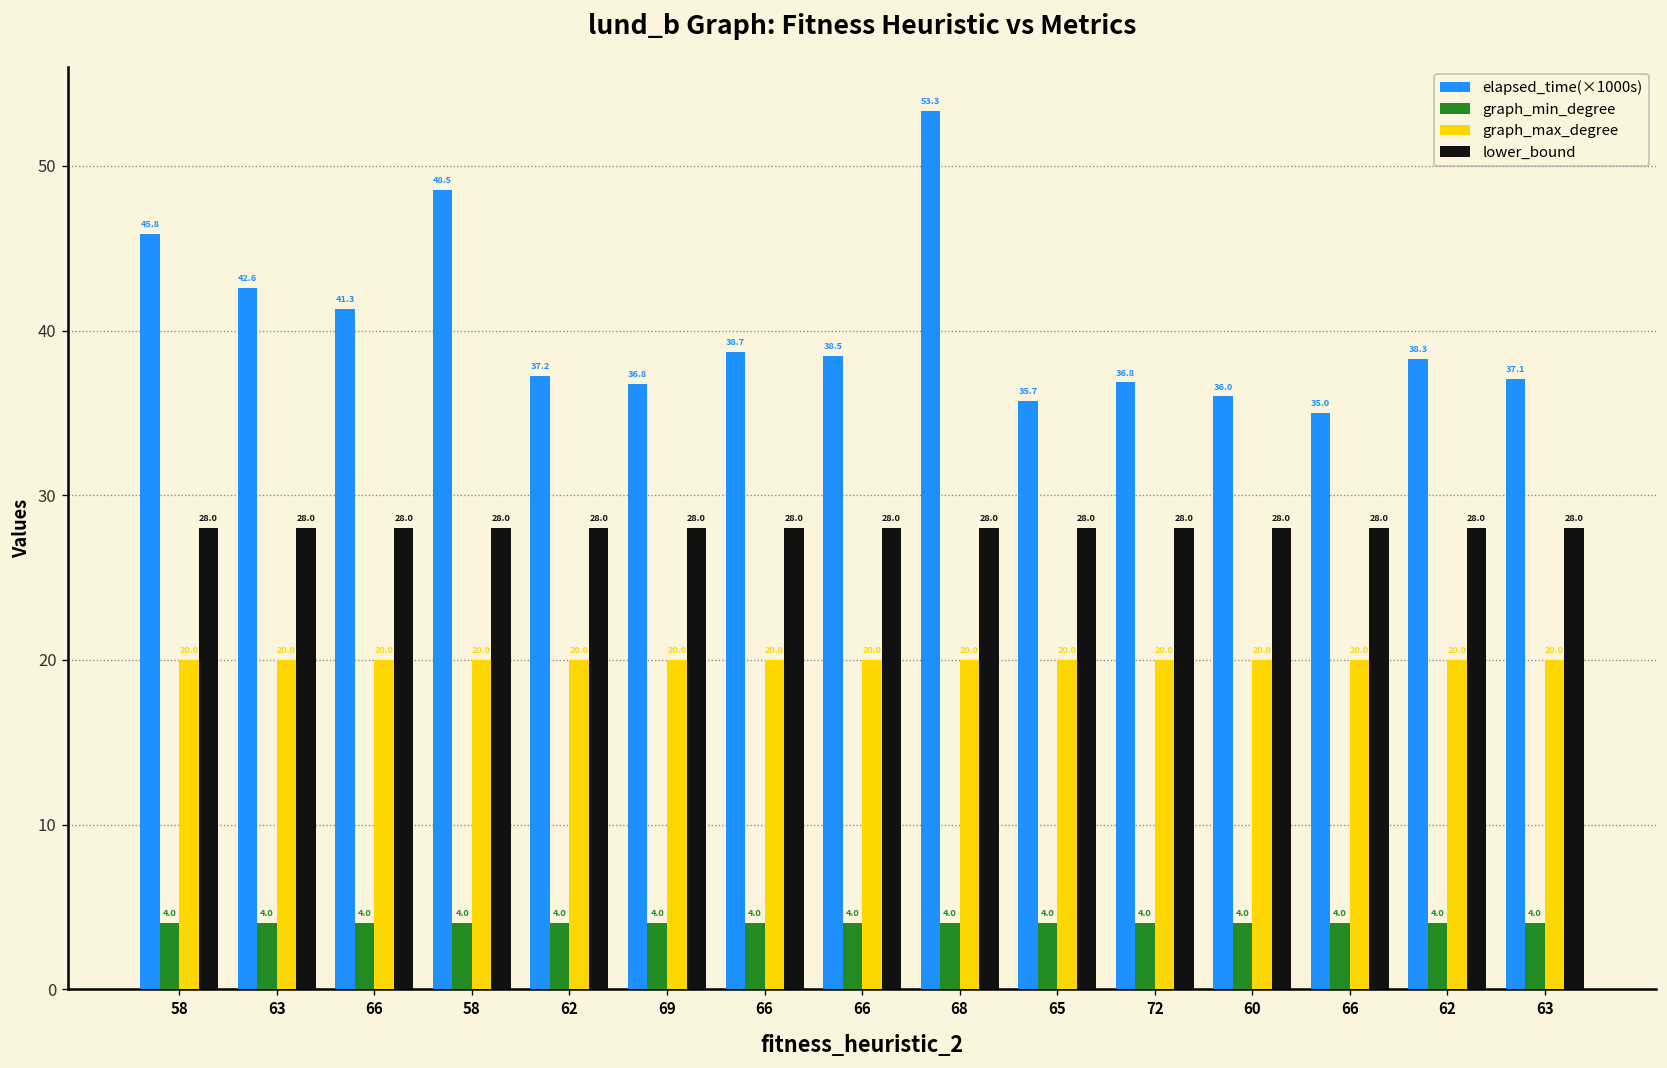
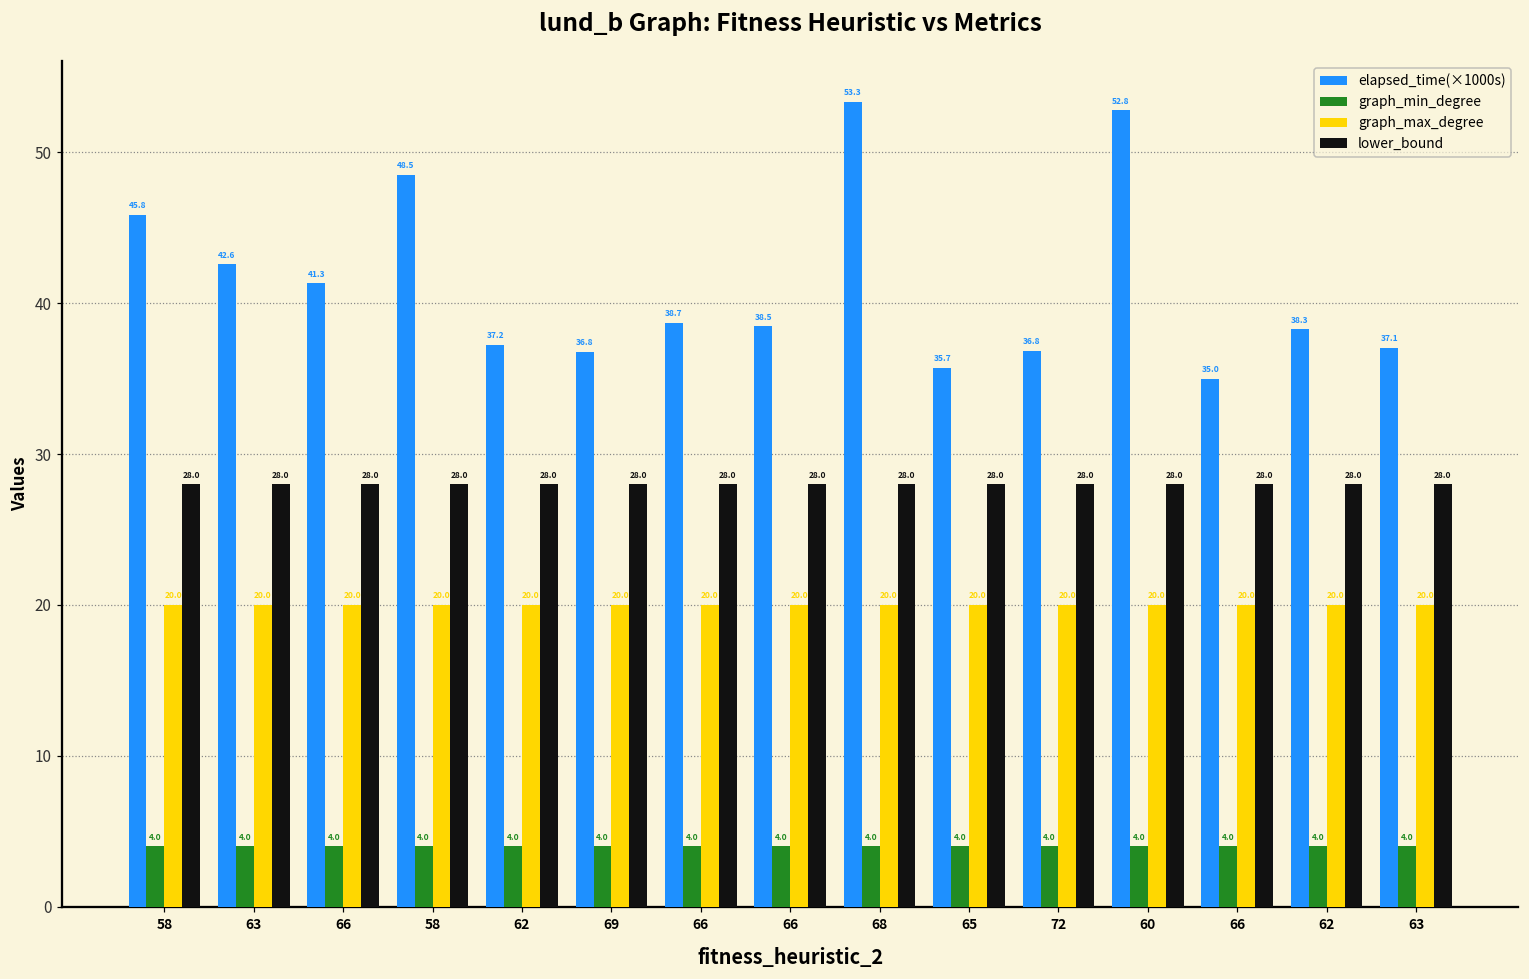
elapsed_time(×1000s), 60: 36.0 -> 52.8
